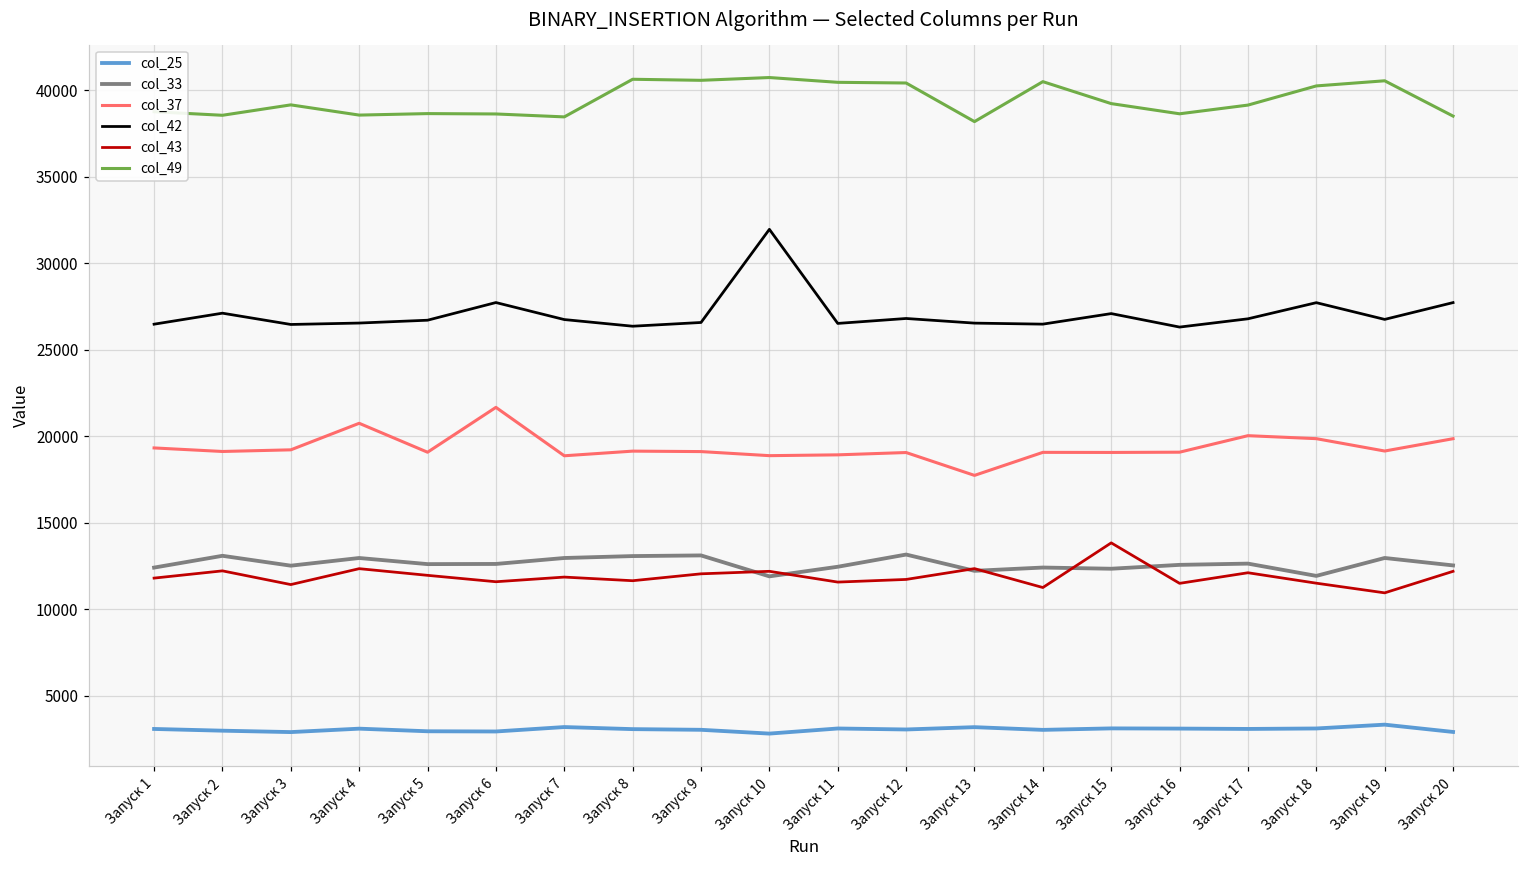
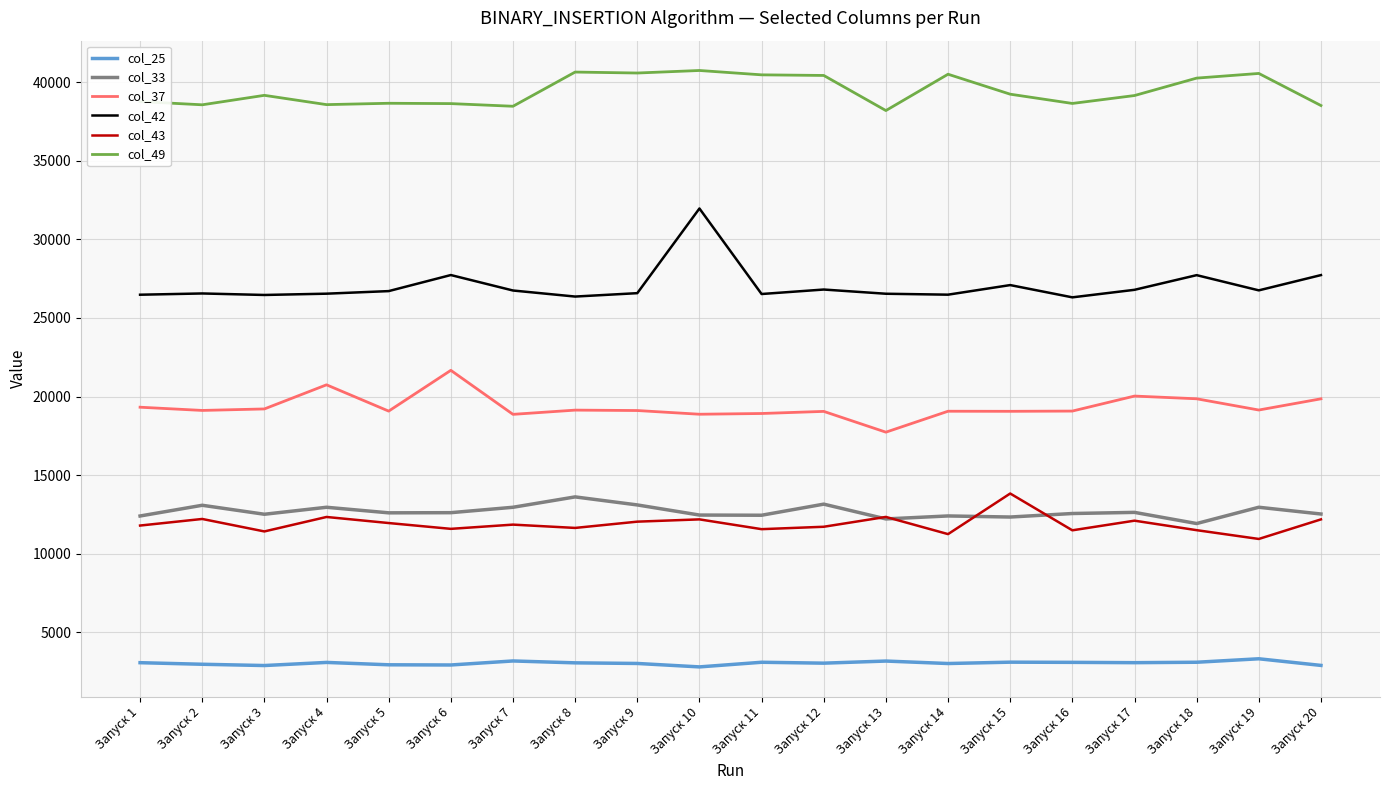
col_42, Запуск 2: 27100 -> 26600
col_33, Запуск 8: 13100 -> 13600
col_33, Запуск 10: 11900 -> 12500
